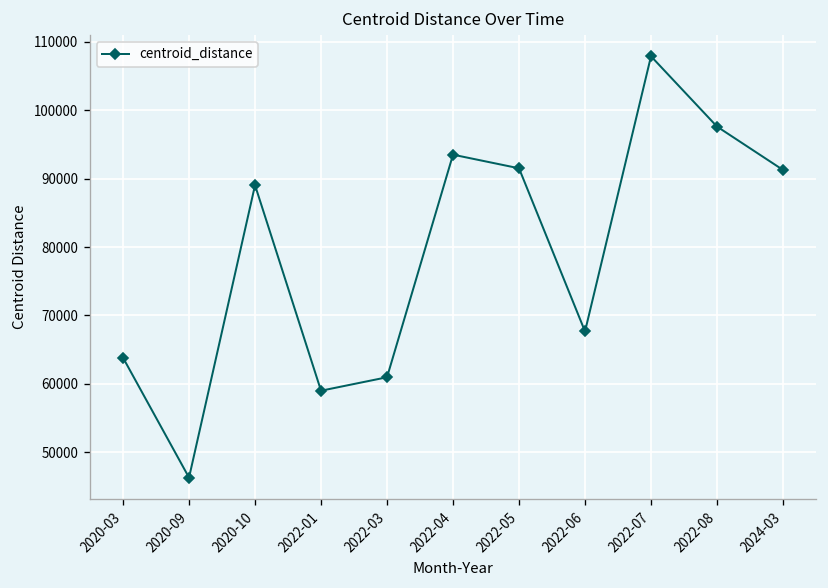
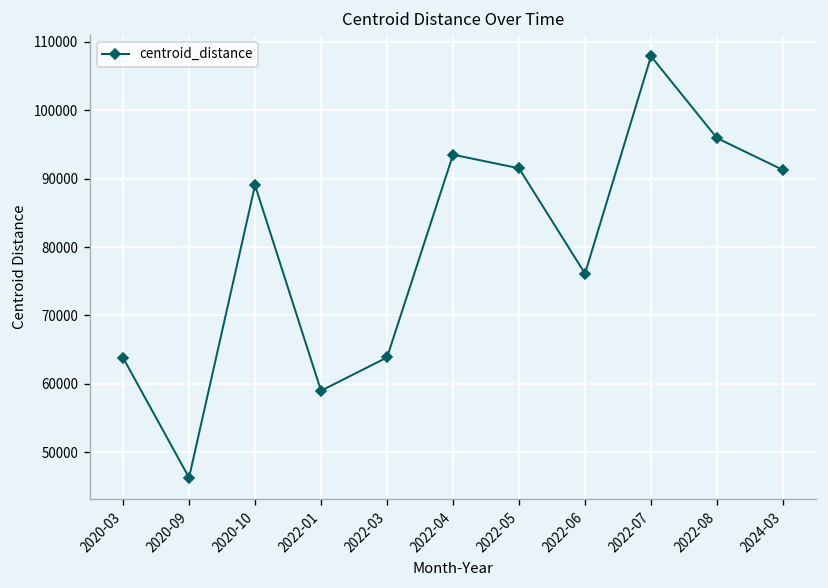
2022-03: 61000 -> 64000
2022-06: 68000 -> 76000
2022-08: 98000 -> 96000
